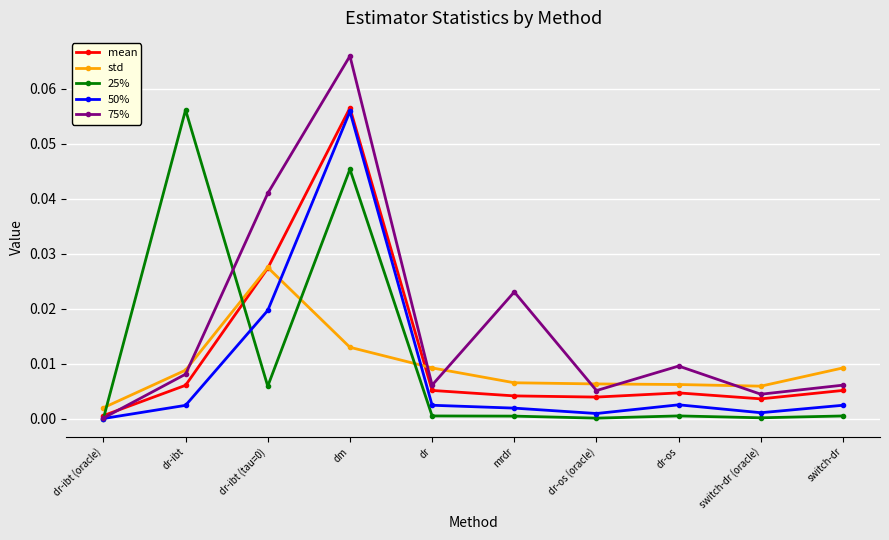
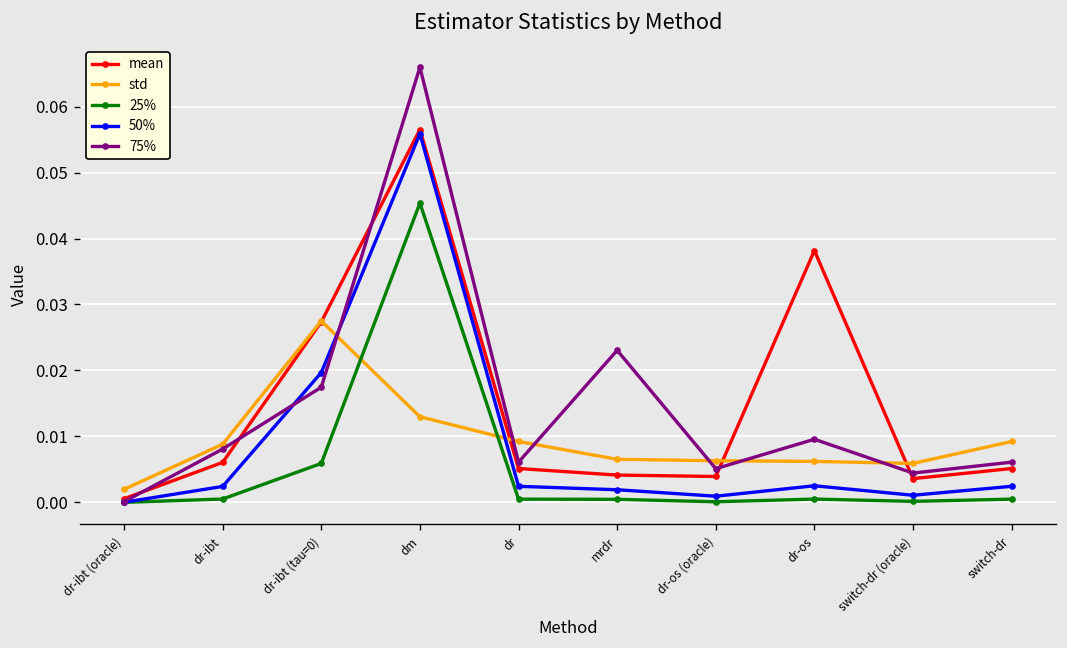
25%, dr-ibt: 0.056 -> 0.001
75%, dr-ibt (tau=0): 0.041 -> 0.017
mean, dr-os: 0.005 -> 0.038
